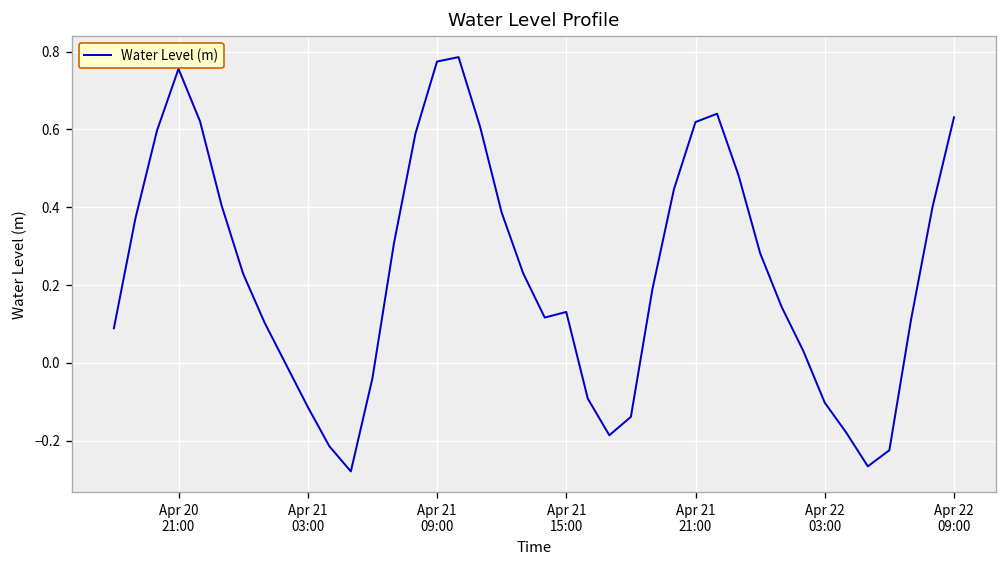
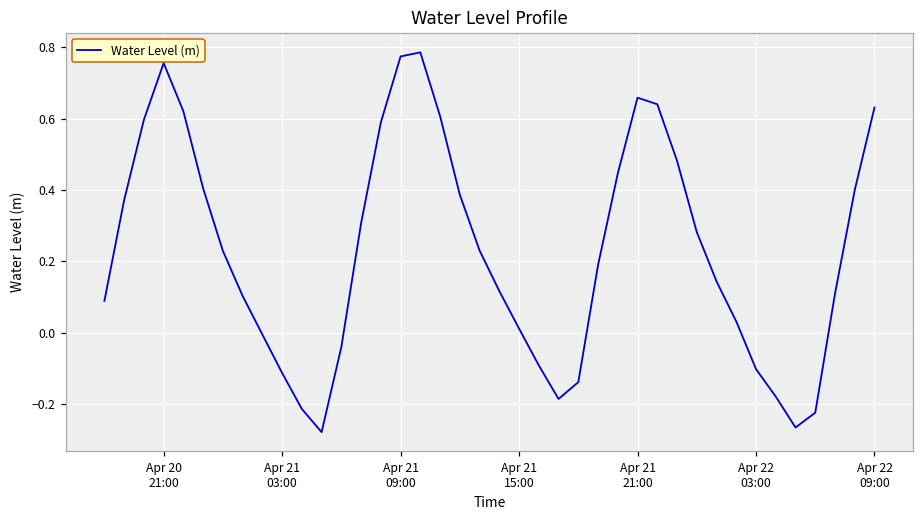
Apr 21 15:00: 0.13 -> 0.01
Apr 21 21:00: 0.62 -> 0.66
